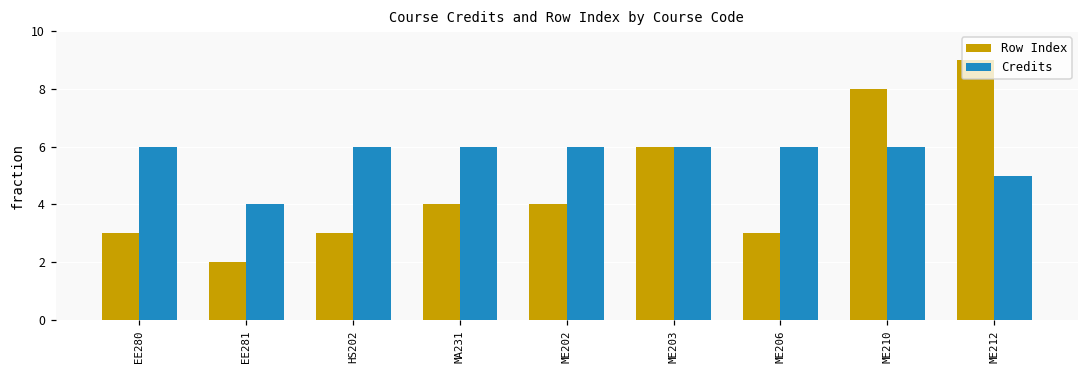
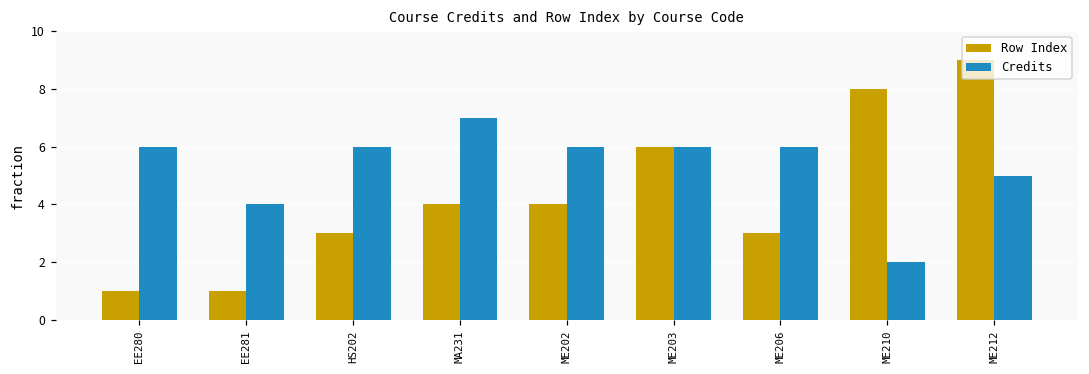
Row Index, EE280: 3 -> 1
Row Index, EE281: 2 -> 1
Credits, MA231: 6 -> 7
Credits, ME210: 6 -> 2
